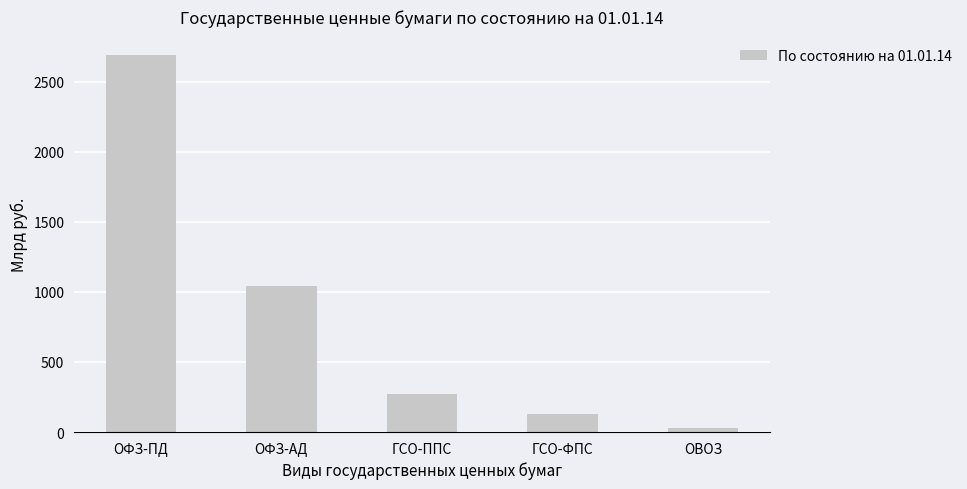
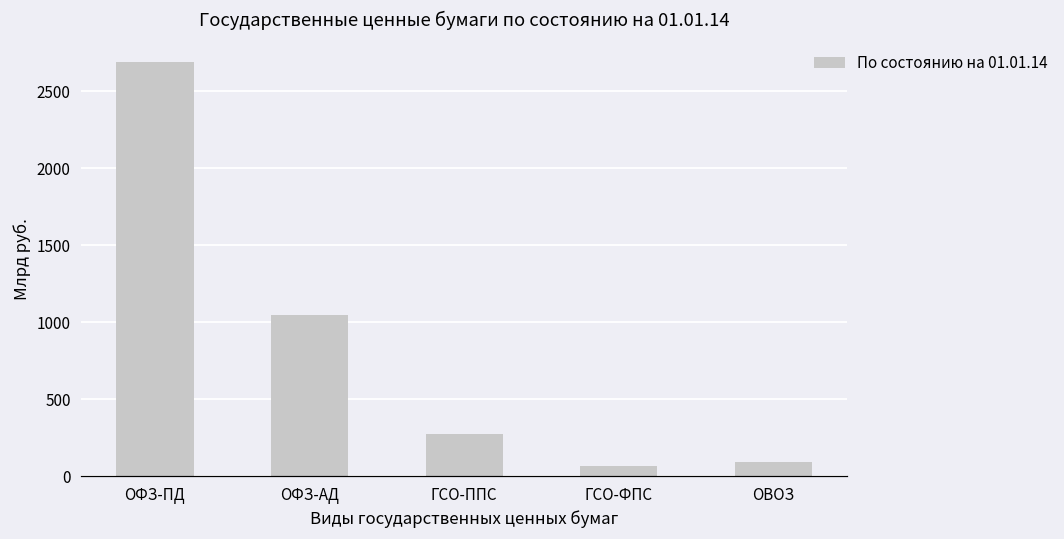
ГСО-ФПС: 130 -> 70
ОВОЗ: 30 -> 90
